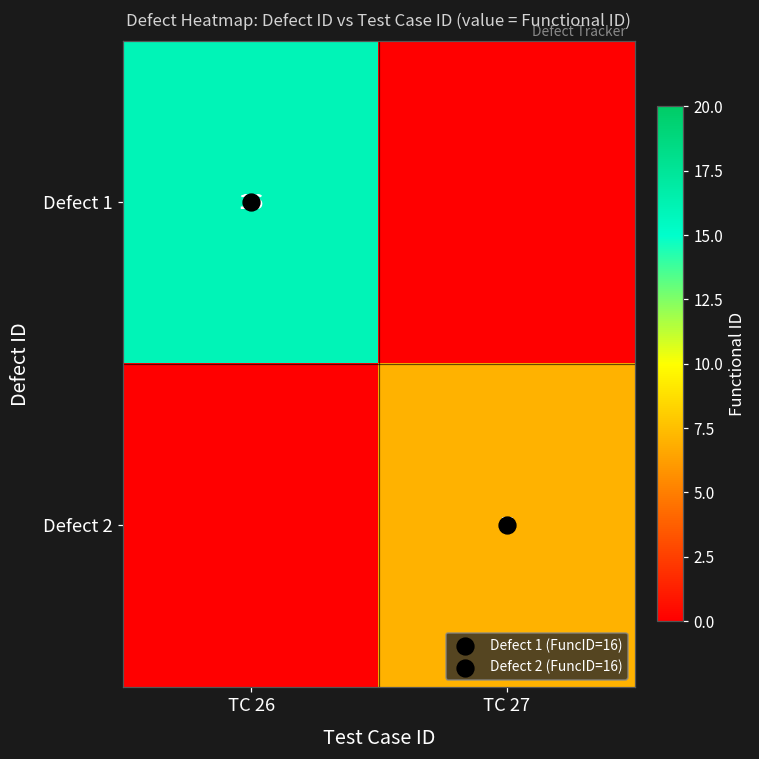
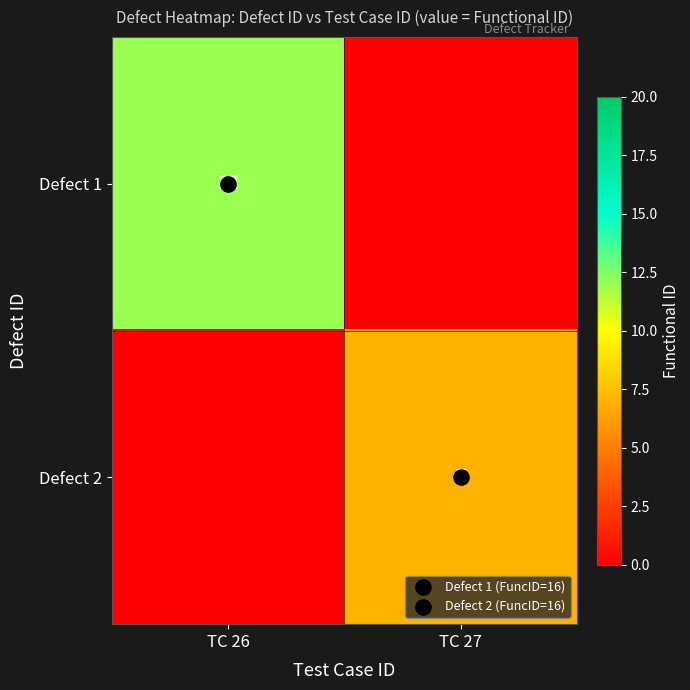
Defect 1, TC 26: 16 -> 12
